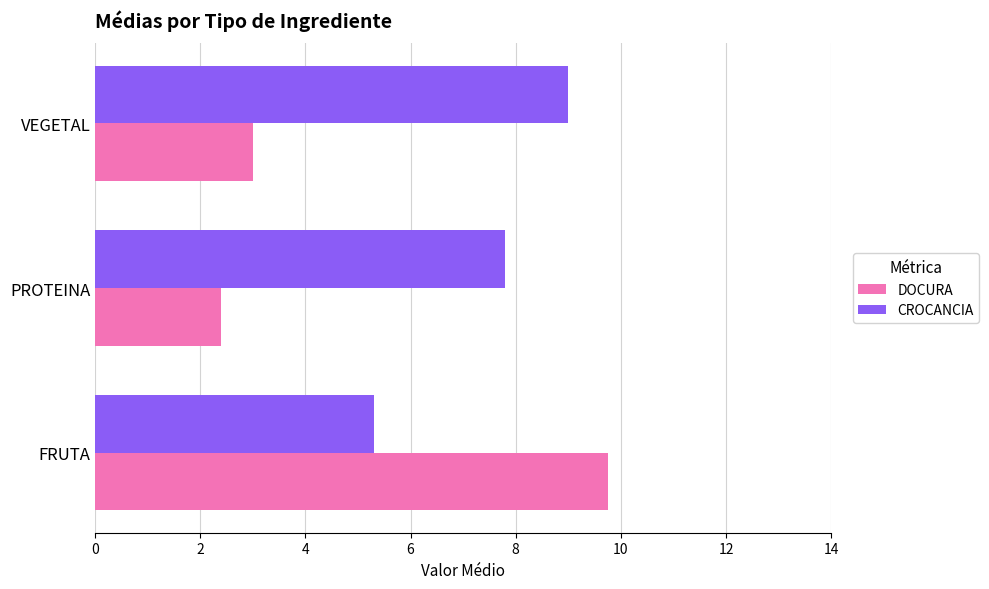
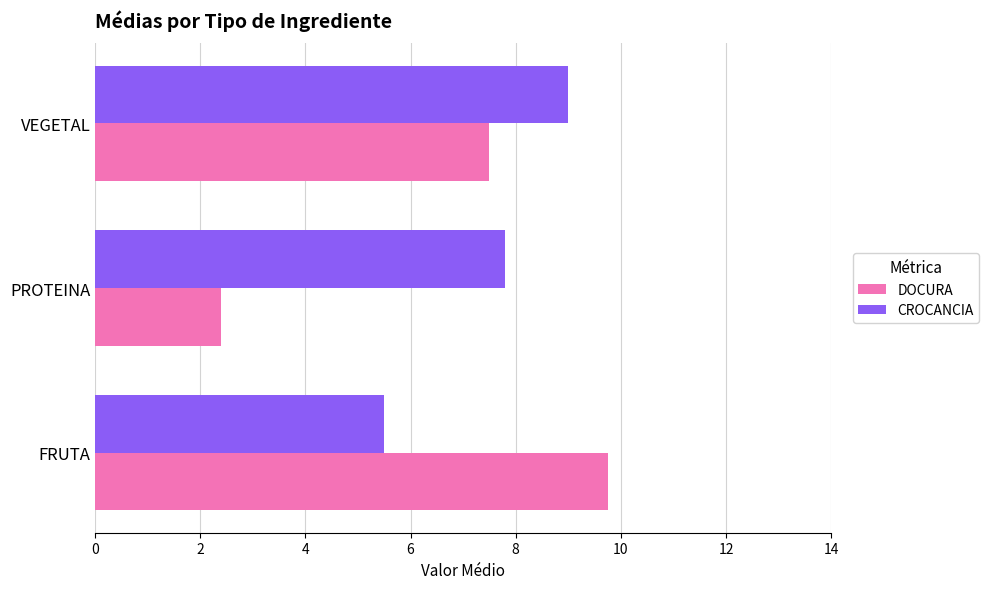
DOCURA, VEGETAL: 3.0 -> 7.5
CROCANCIA, FRUTA: 5.3 -> 5.5
